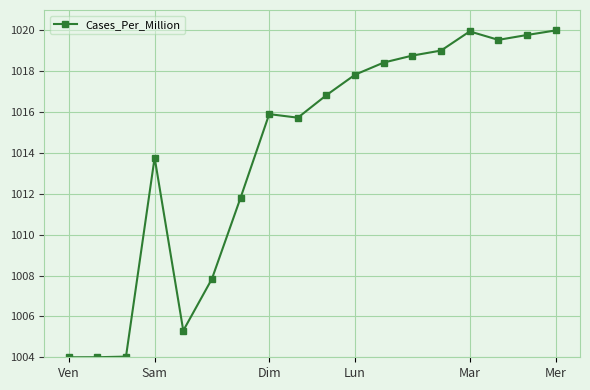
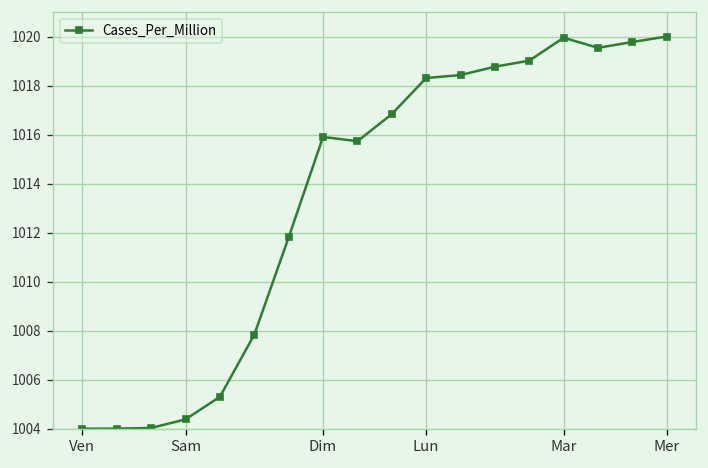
Sam: 1013.8 -> 1004.4
Lun: 1017.8 -> 1018.3
